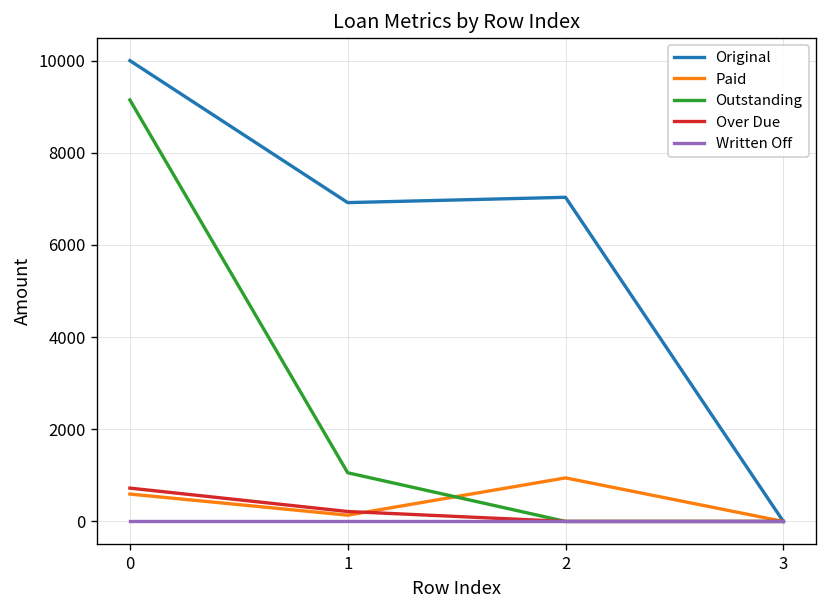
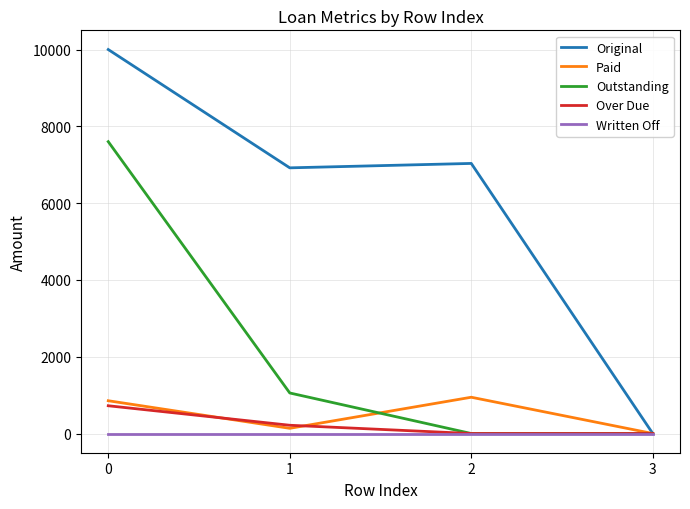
Paid, 0: 600 -> 900
Outstanding, 0: 9100 -> 7600
